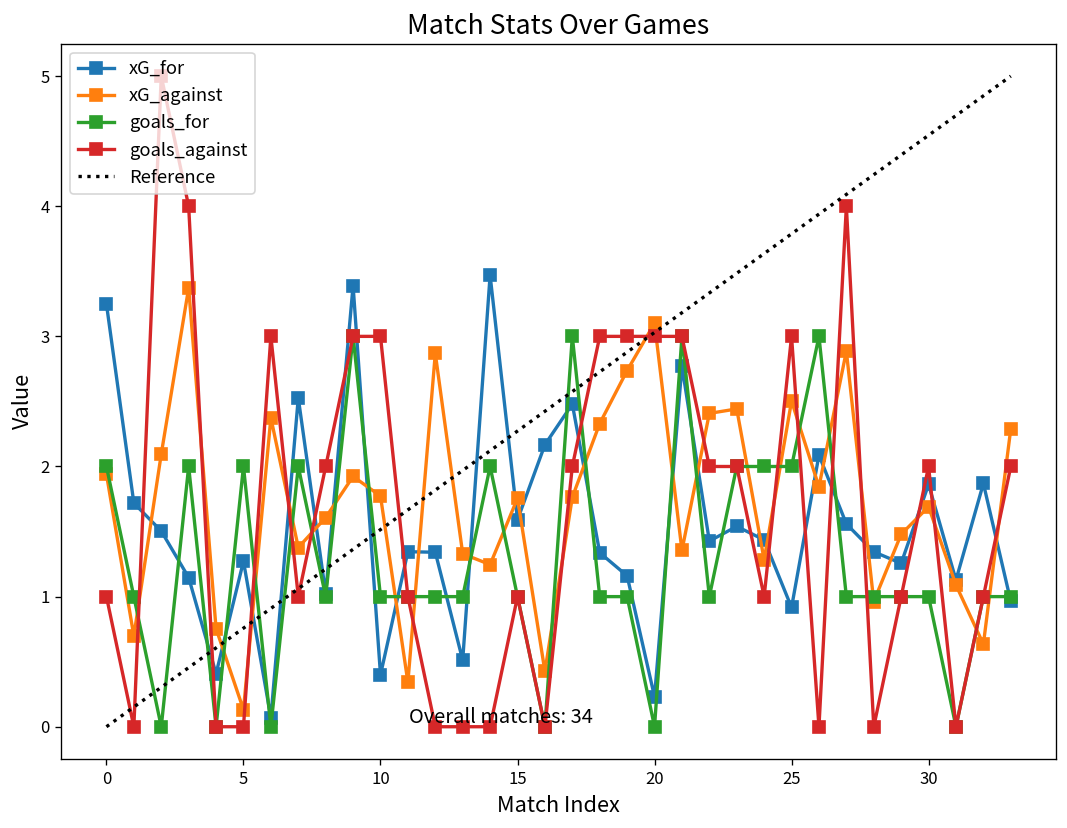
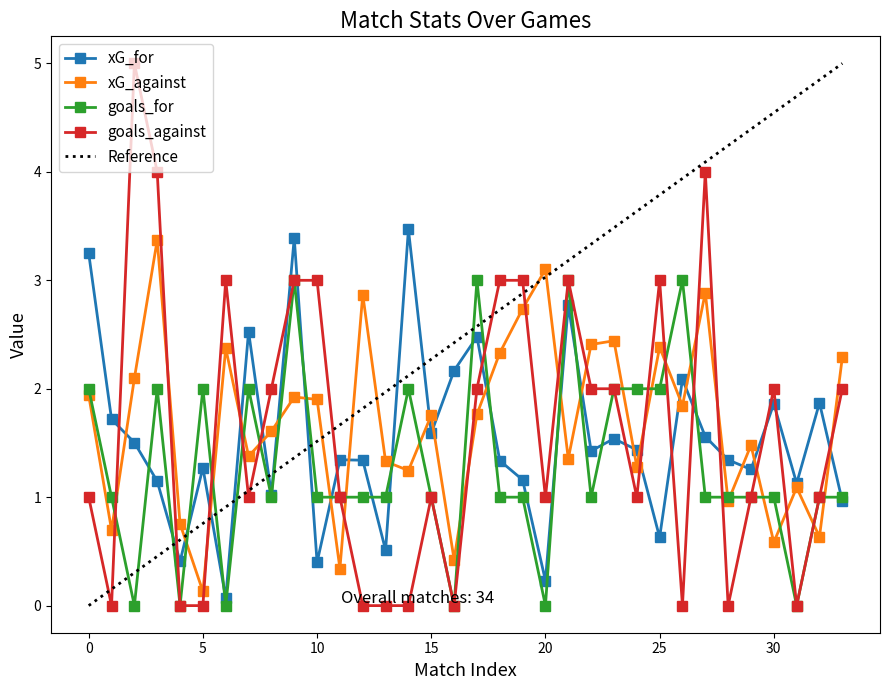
xG_against, 10: 1.77 -> 1.90
goals_against, 20: 3 -> 1
xG_for, 25: 0.92 -> 0.63
xG_against, 25: 2.50 -> 2.38
xG_against, 30: 1.69 -> 0.58
